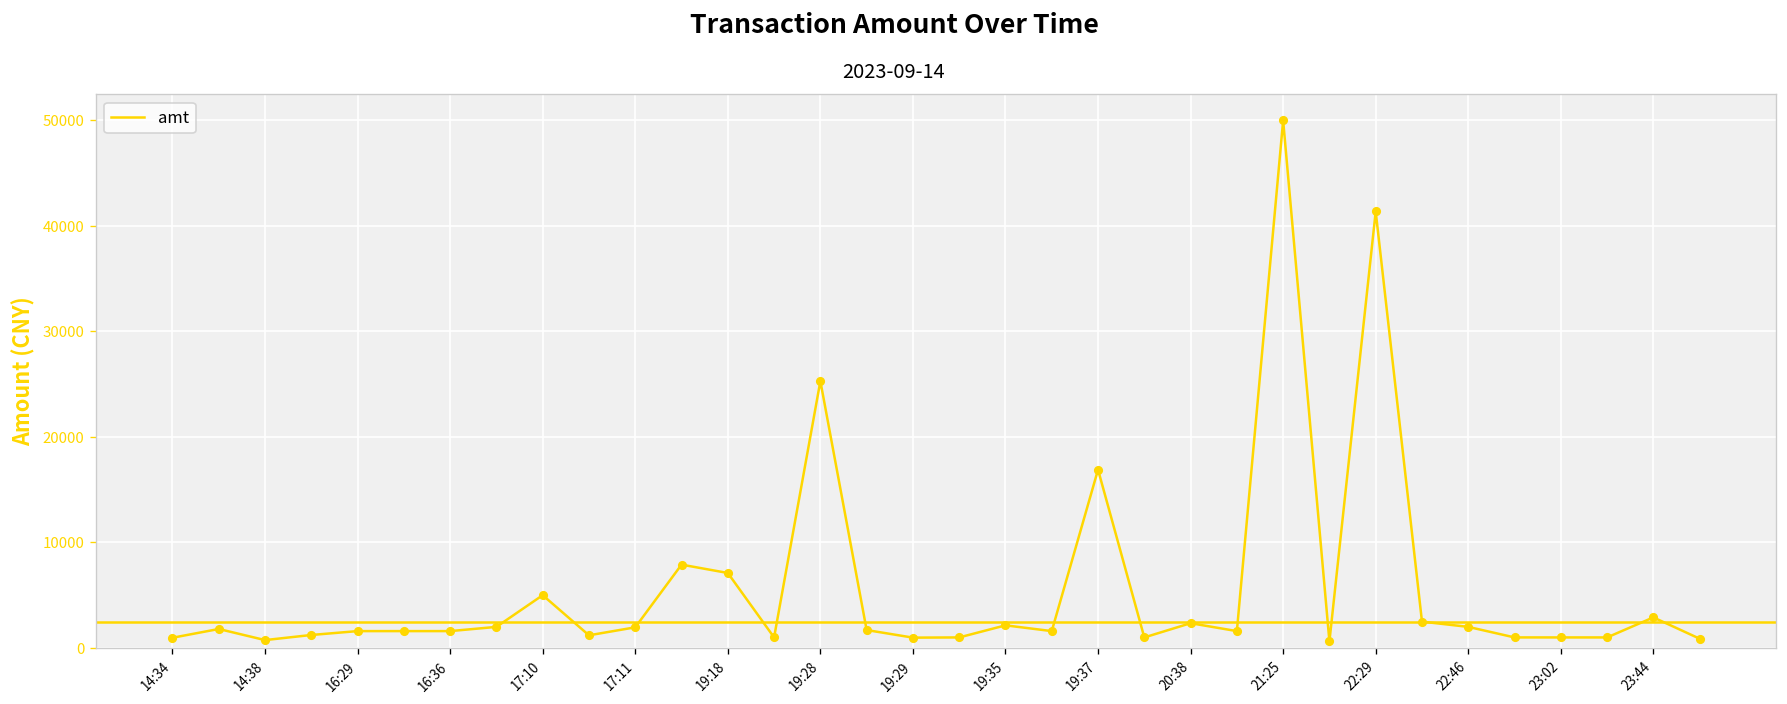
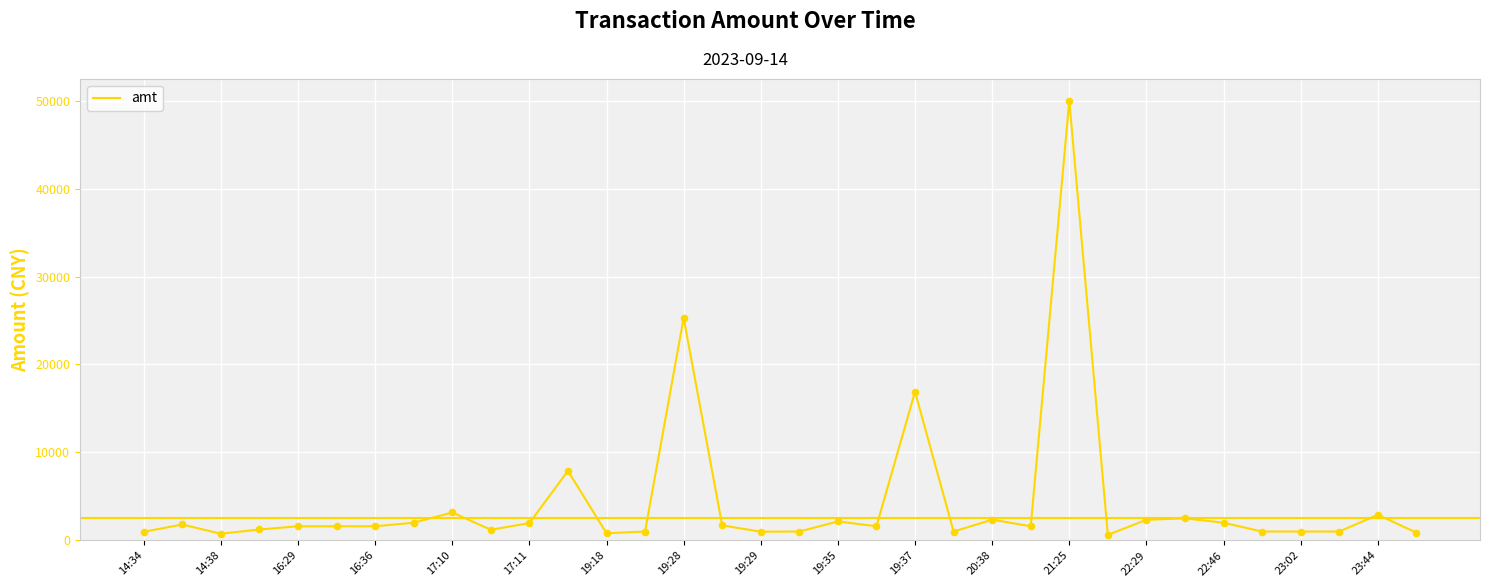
17:10: 5000 -> 3000
19:18: 7000 -> 1000
22:29: 41000 -> 2000
